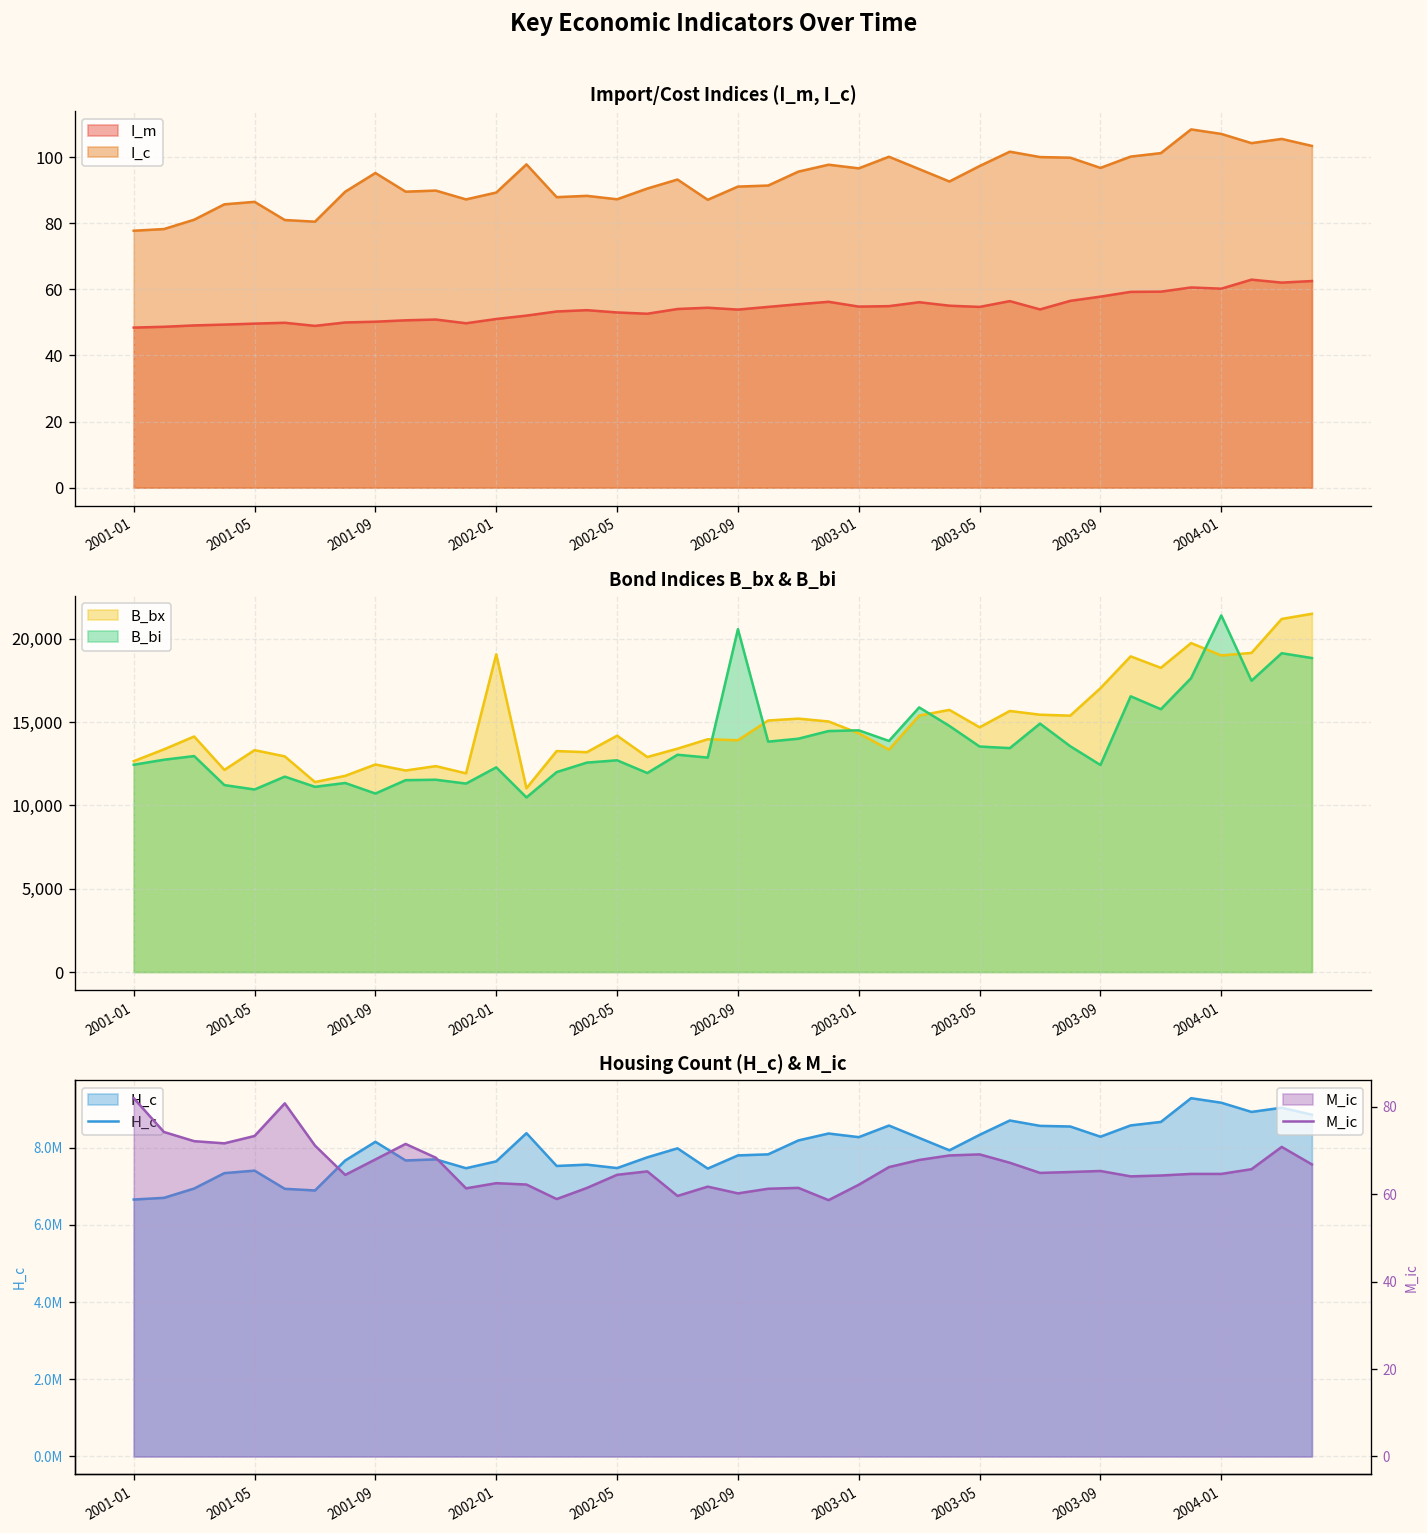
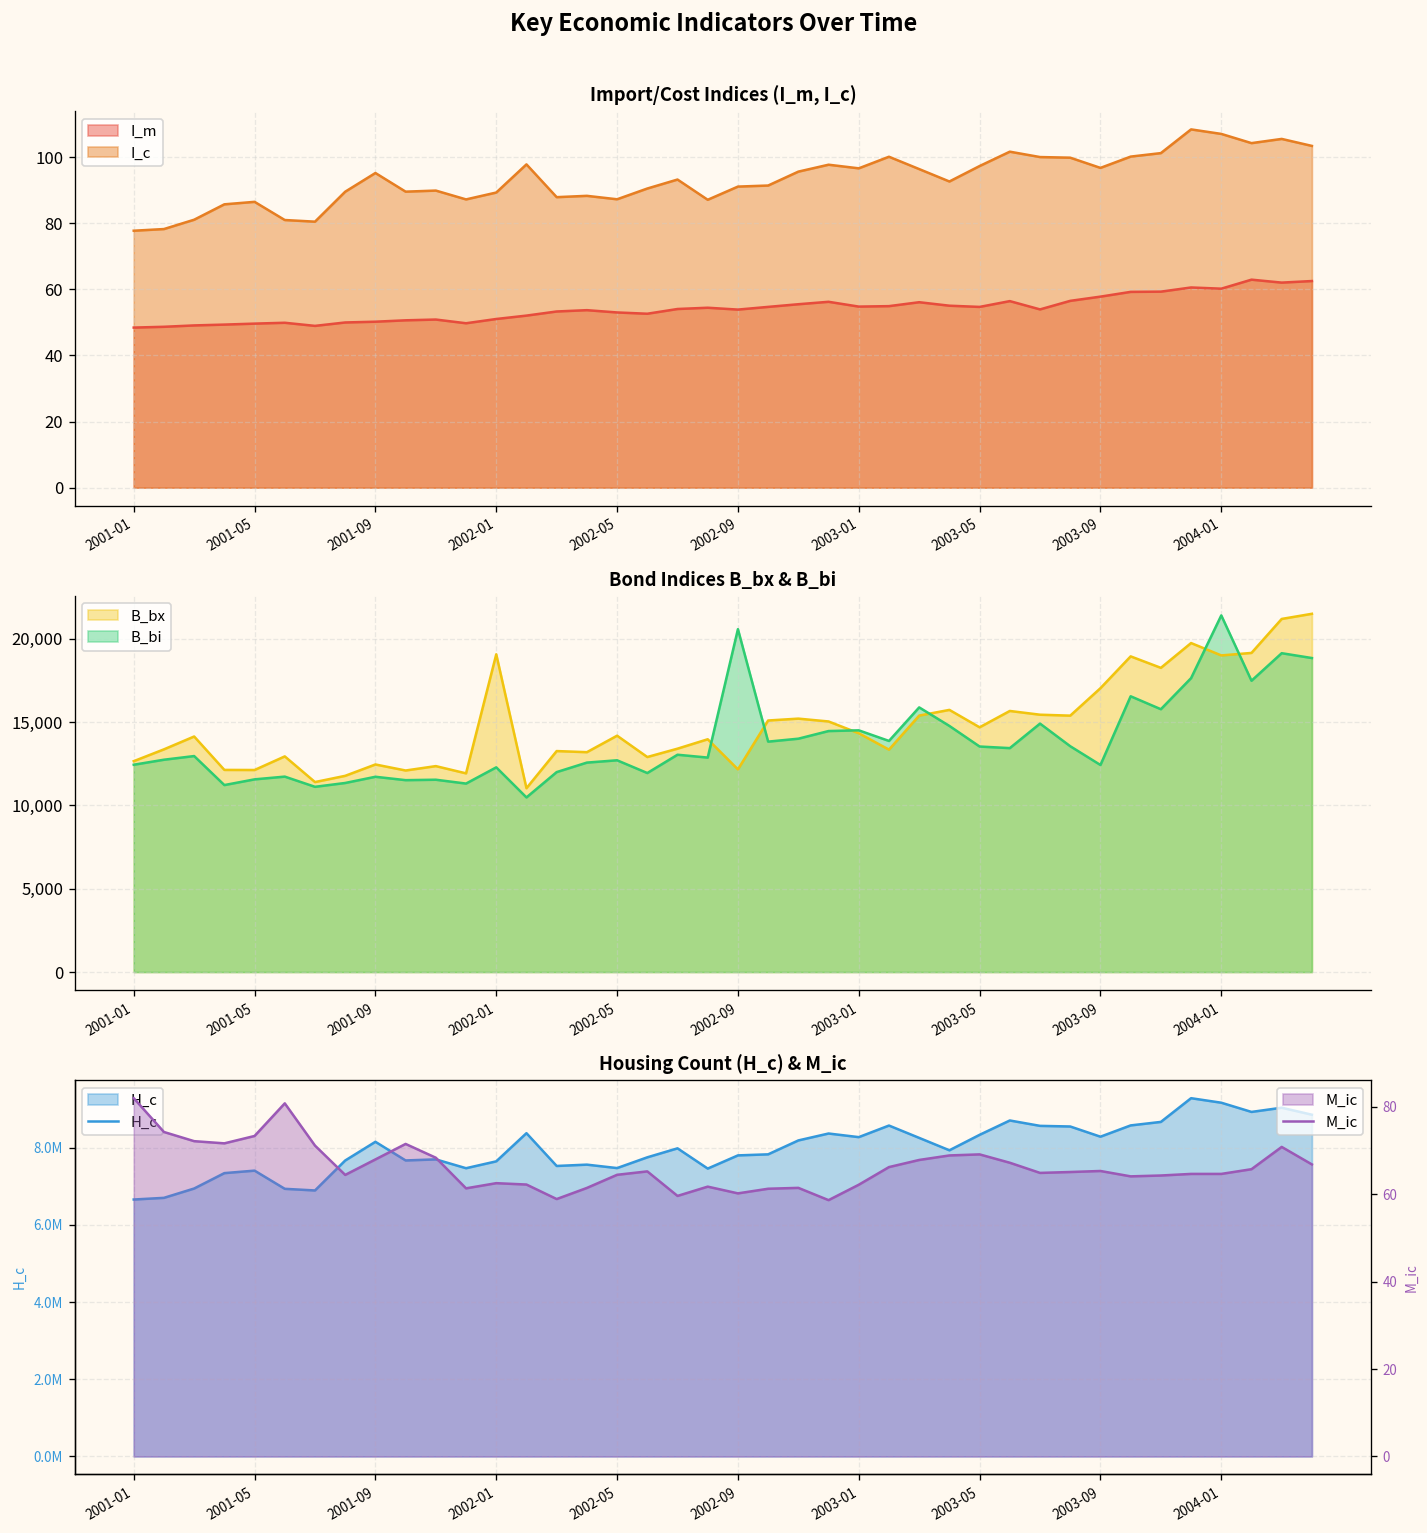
Bond Indices B_bx & B_bi, B_bx, 2001-05: 13,300 -> 12,100
Bond Indices B_bx & B_bi, B_bi, 2001-05: 10,900 -> 11,600
Bond Indices B_bx & B_bi, B_bi, 2001-09: 10,700 -> 11,700
Bond Indices B_bx & B_bi, B_bx, 2002-09: 13,900 -> 12,200
